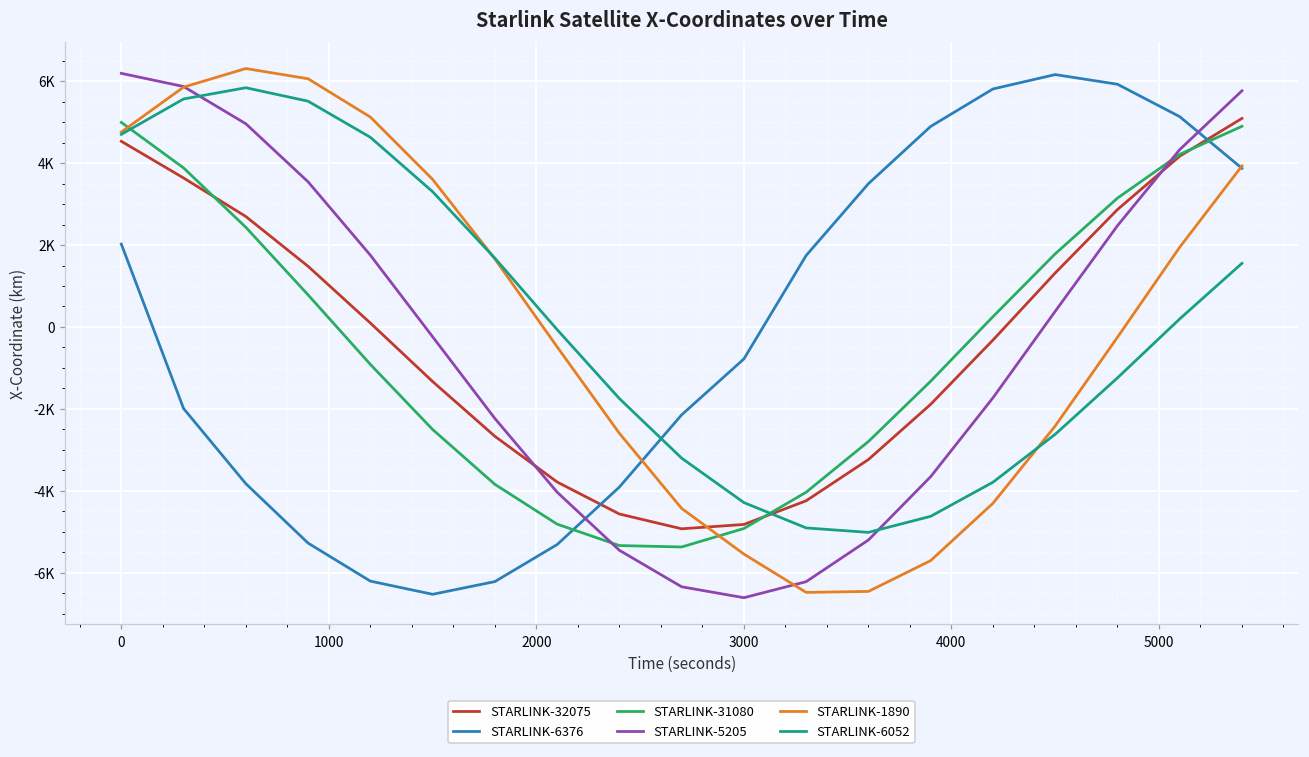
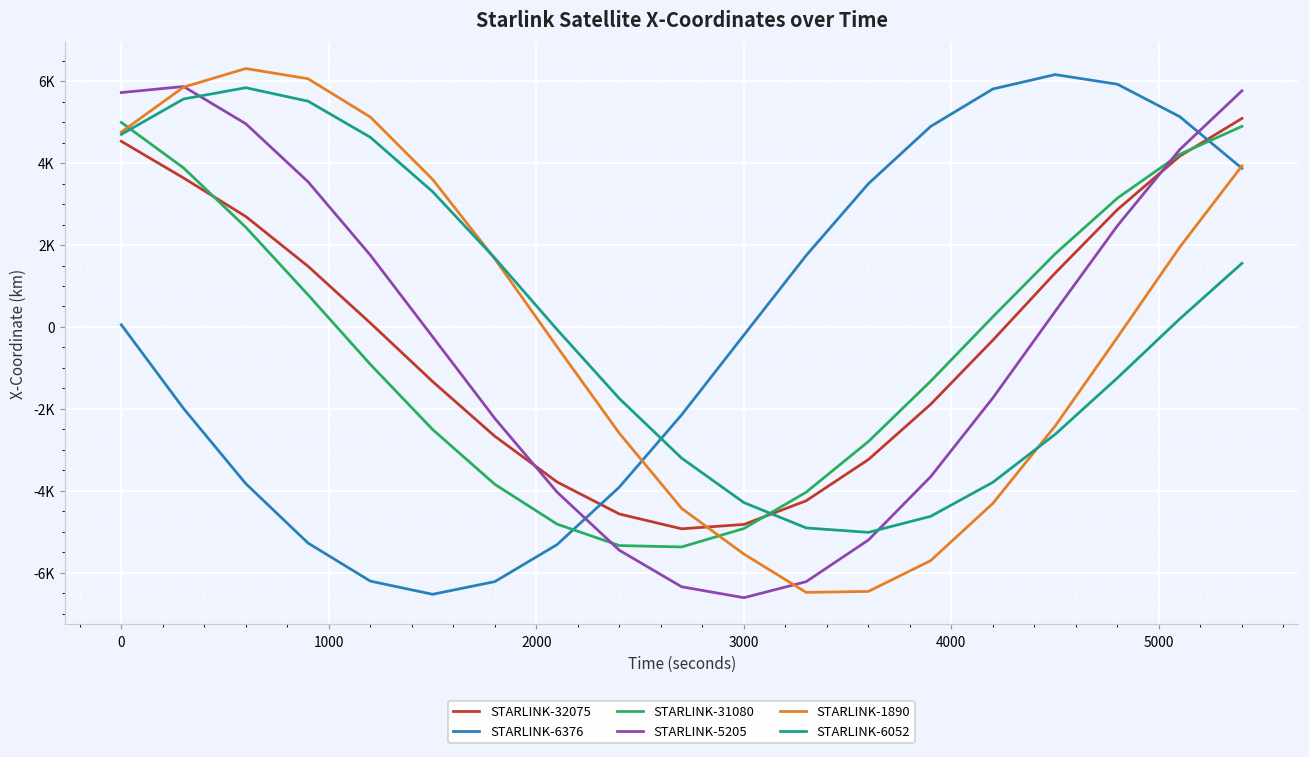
STARLINK-6376, 0: 2000 -> 100
STARLINK-5205, 0: 6200 -> 5700
STARLINK-6376, 3000: -800 -> -200
